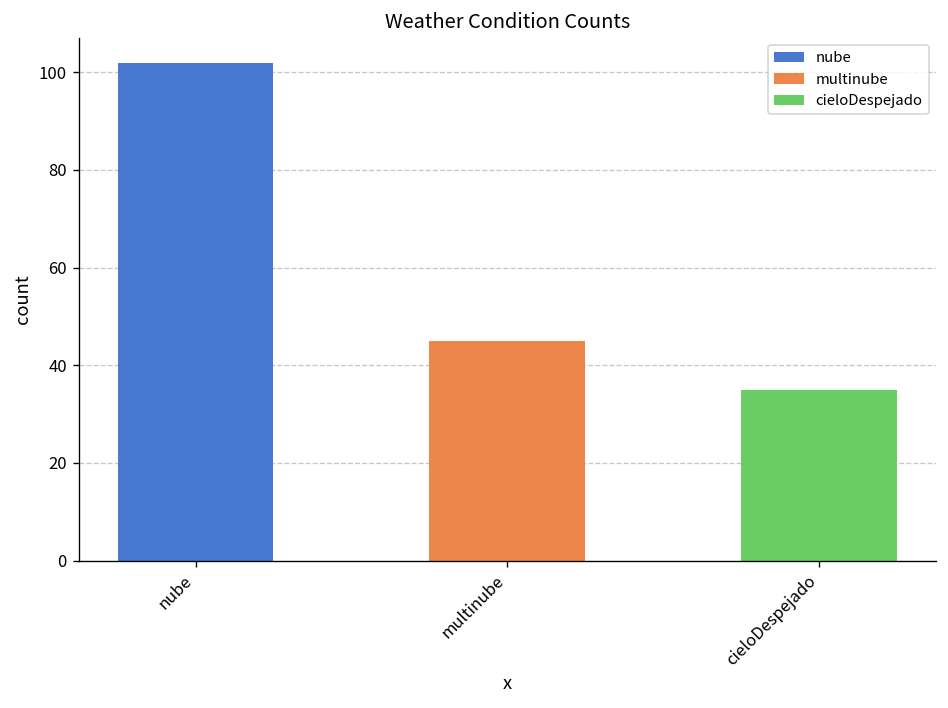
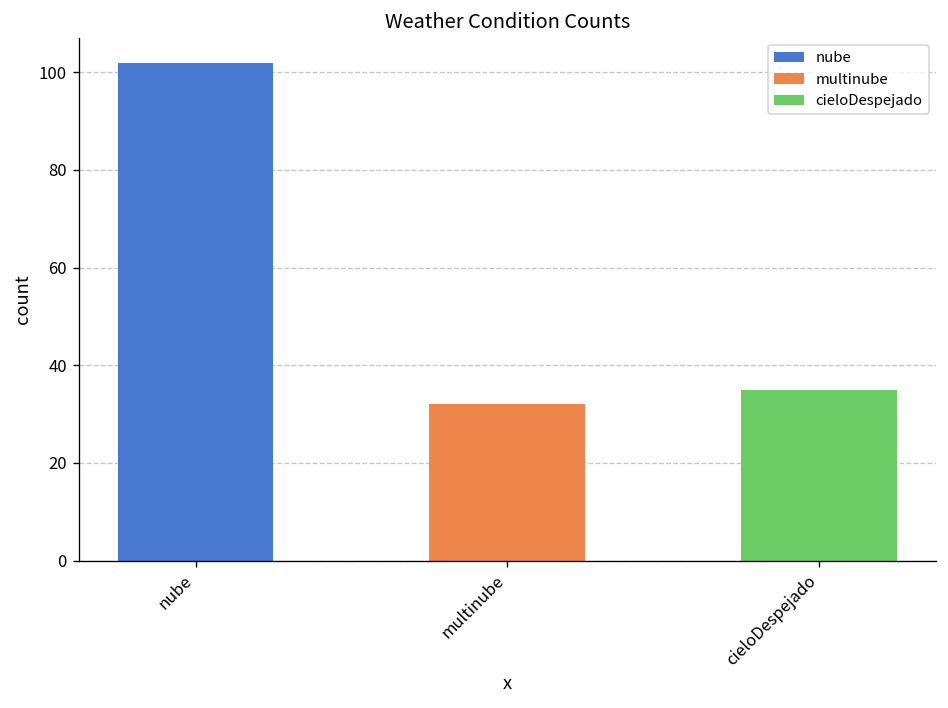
multinube: 45 -> 32
